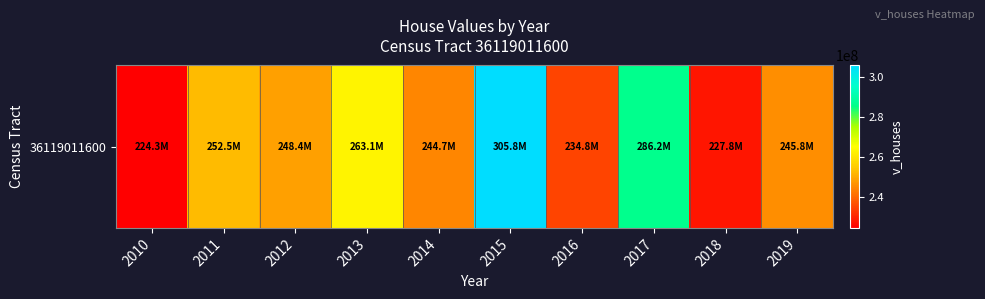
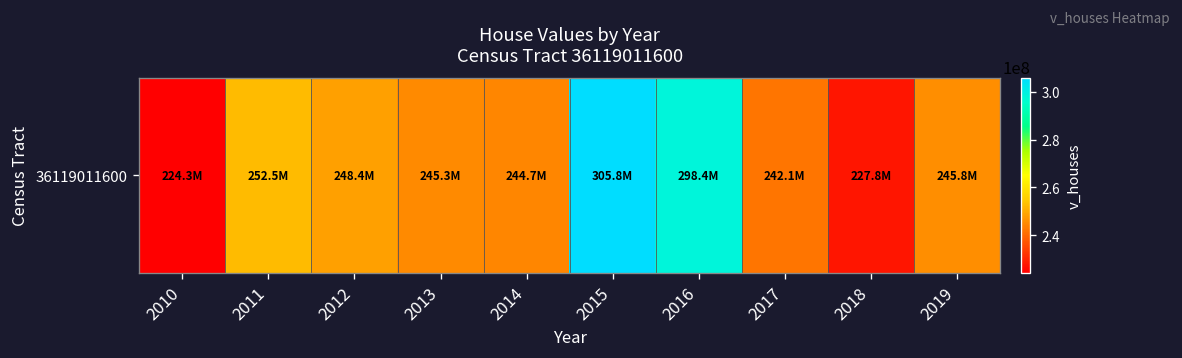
36119011600, 2013: 263.1M -> 245.3M
36119011600, 2016: 234.8M -> 298.4M
36119011600, 2017: 286.2M -> 242.1M
